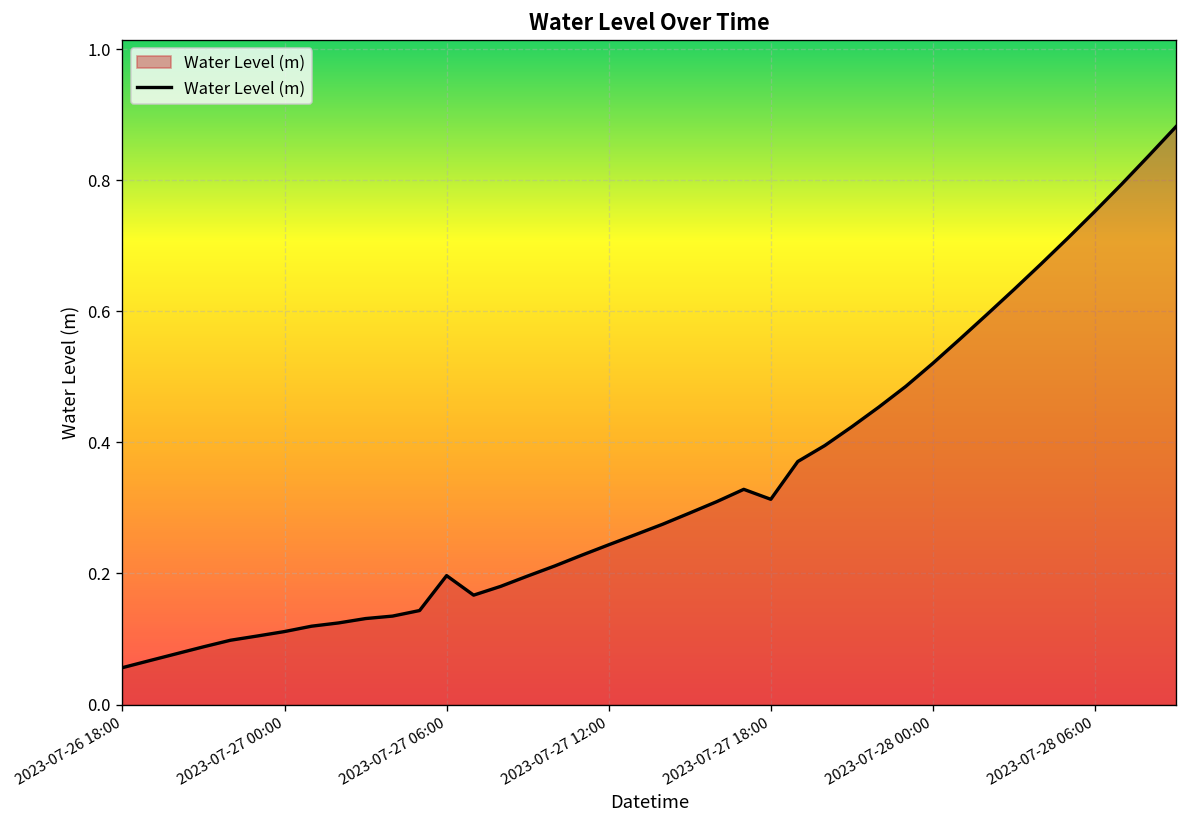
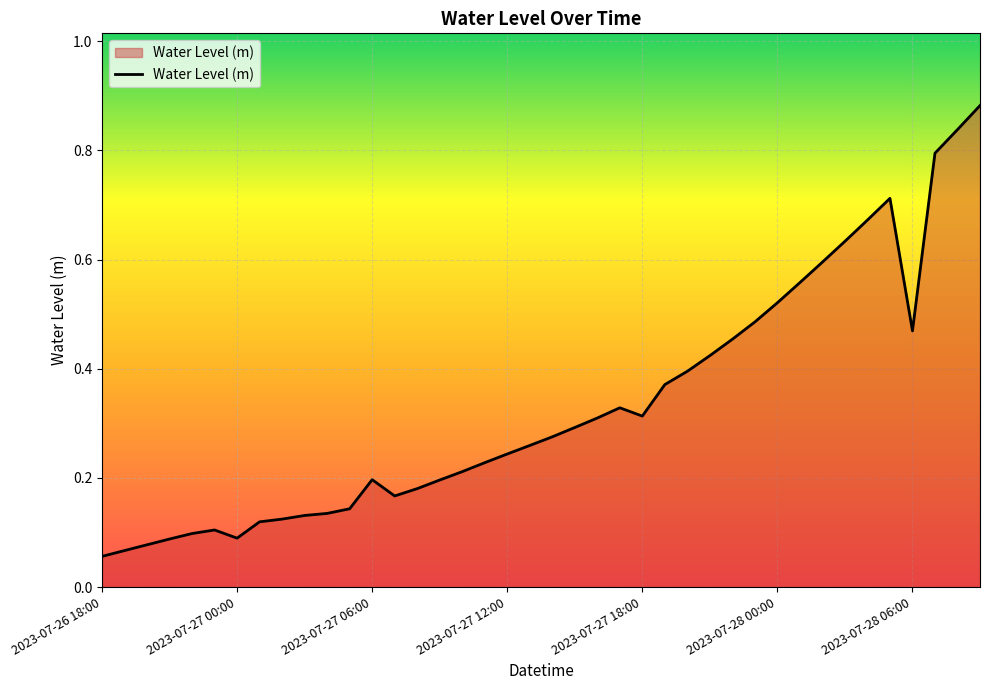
2023-07-27 00:00: 0.11 -> 0.09
2023-07-28 06:00: 0.75 -> 0.47
